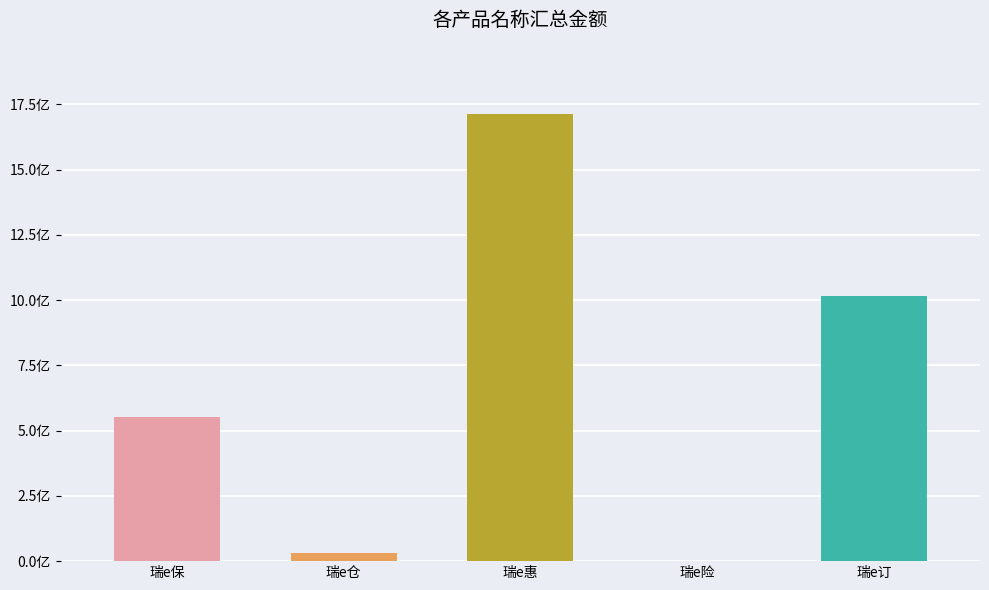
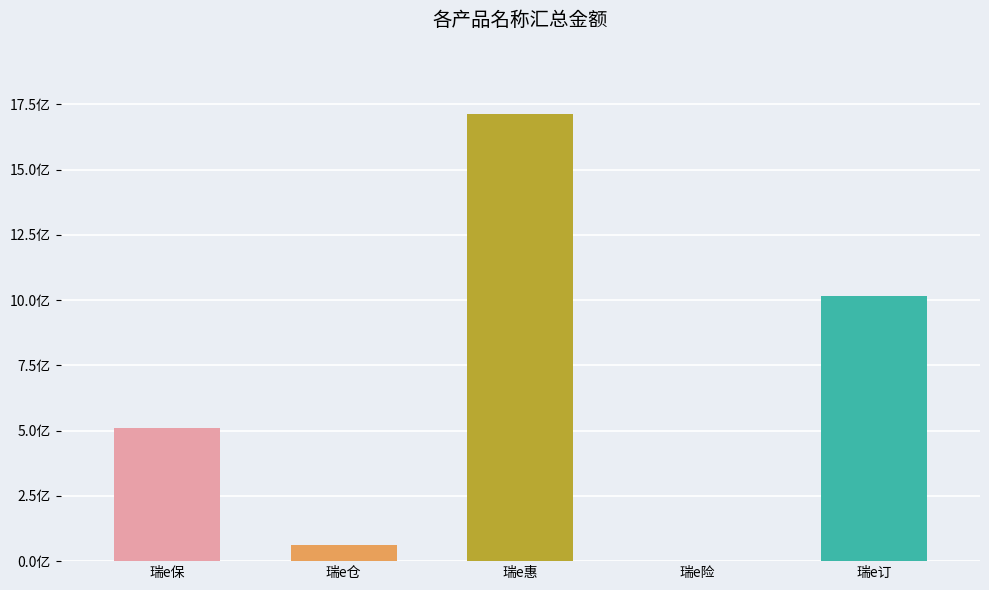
瑞e保: 5.5亿 -> 5.1亿
瑞e仓: 0.3亿 -> 0.6亿
